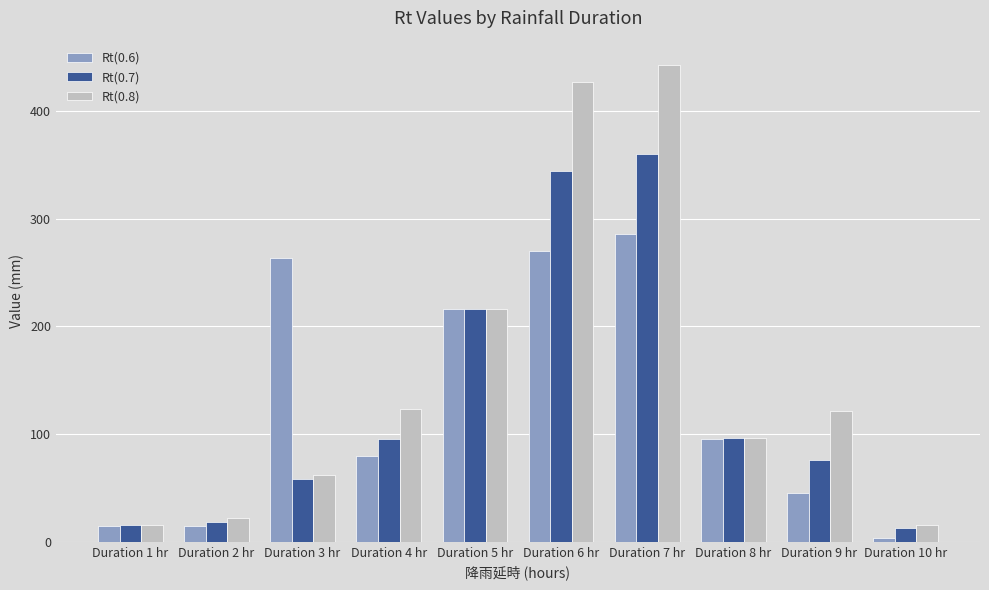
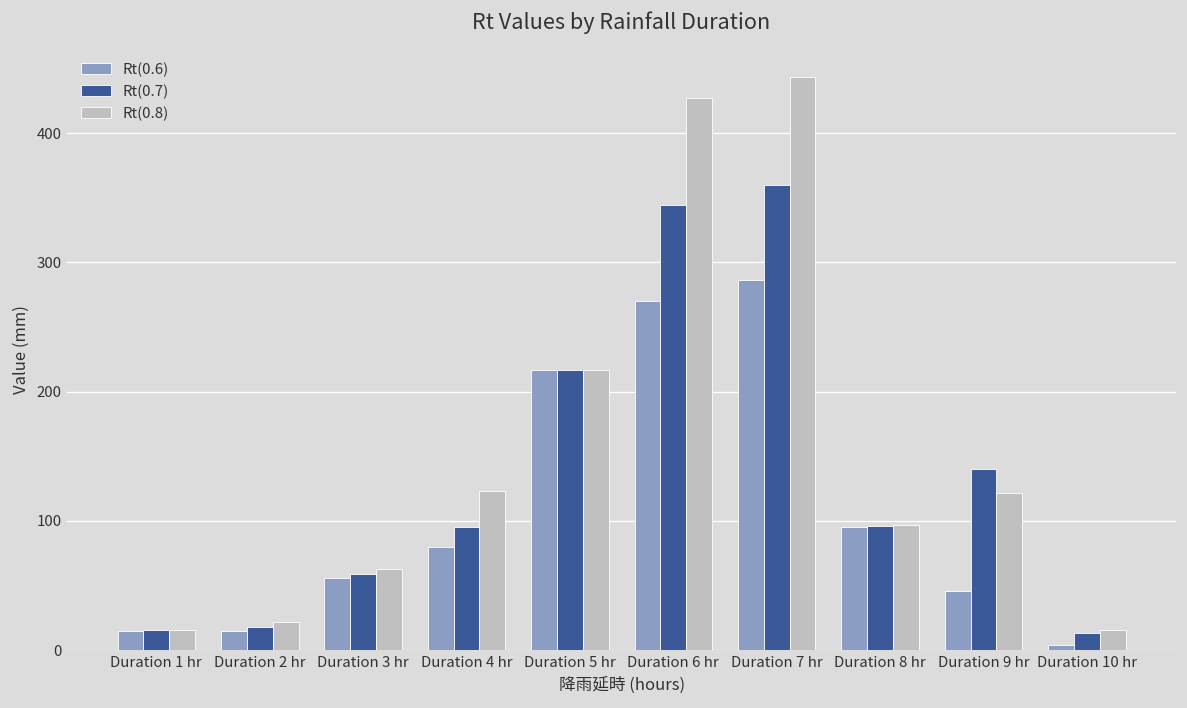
Rt(0.6), Duration 3 hr: 263 -> 56
Rt(0.7), Duration 9 hr: 76 -> 140
